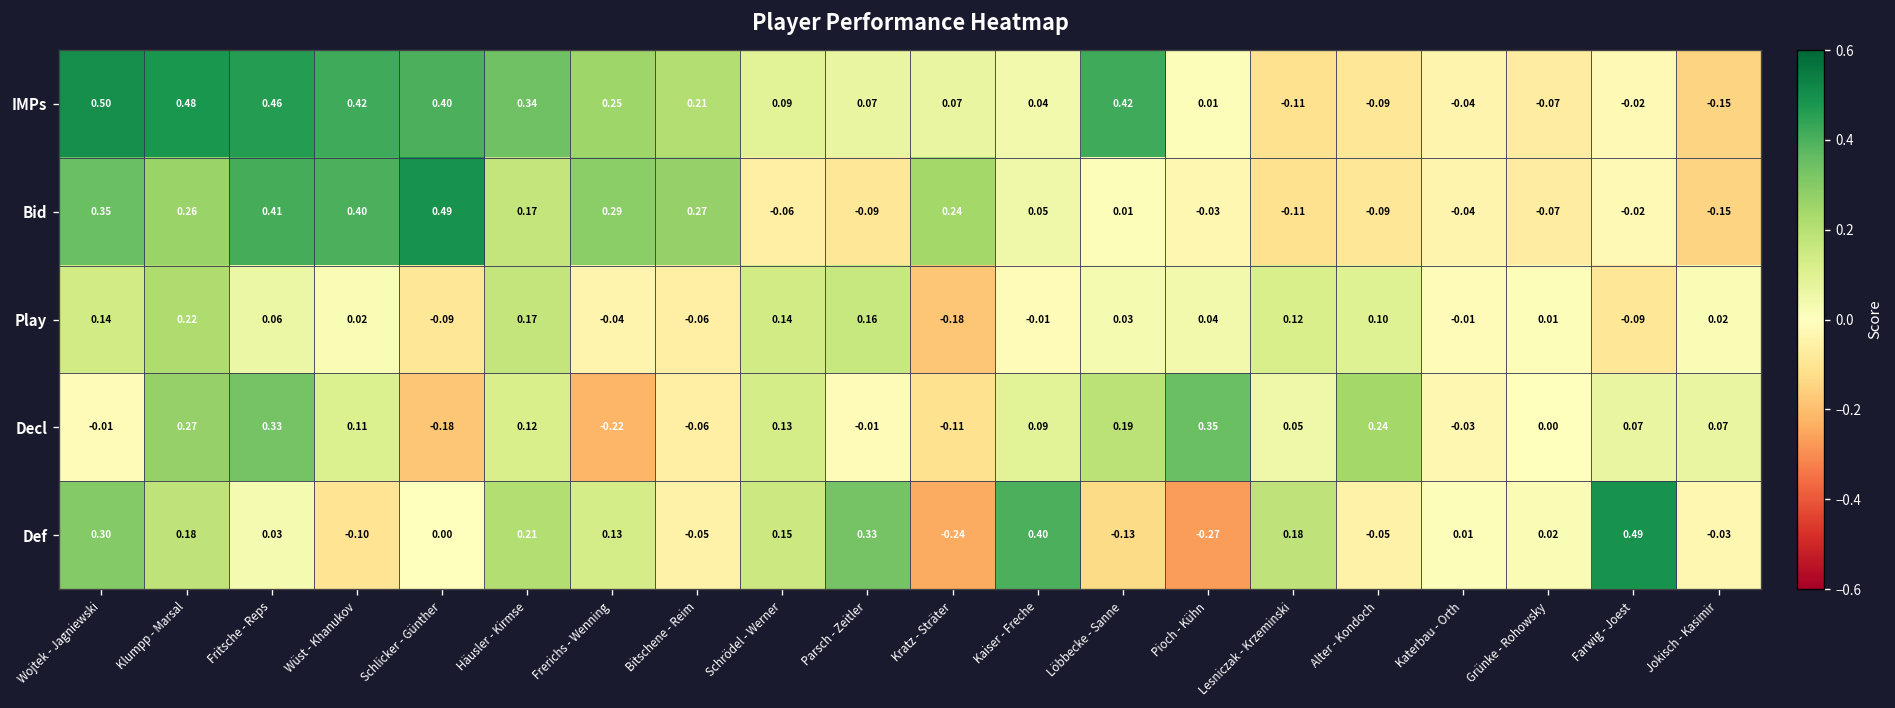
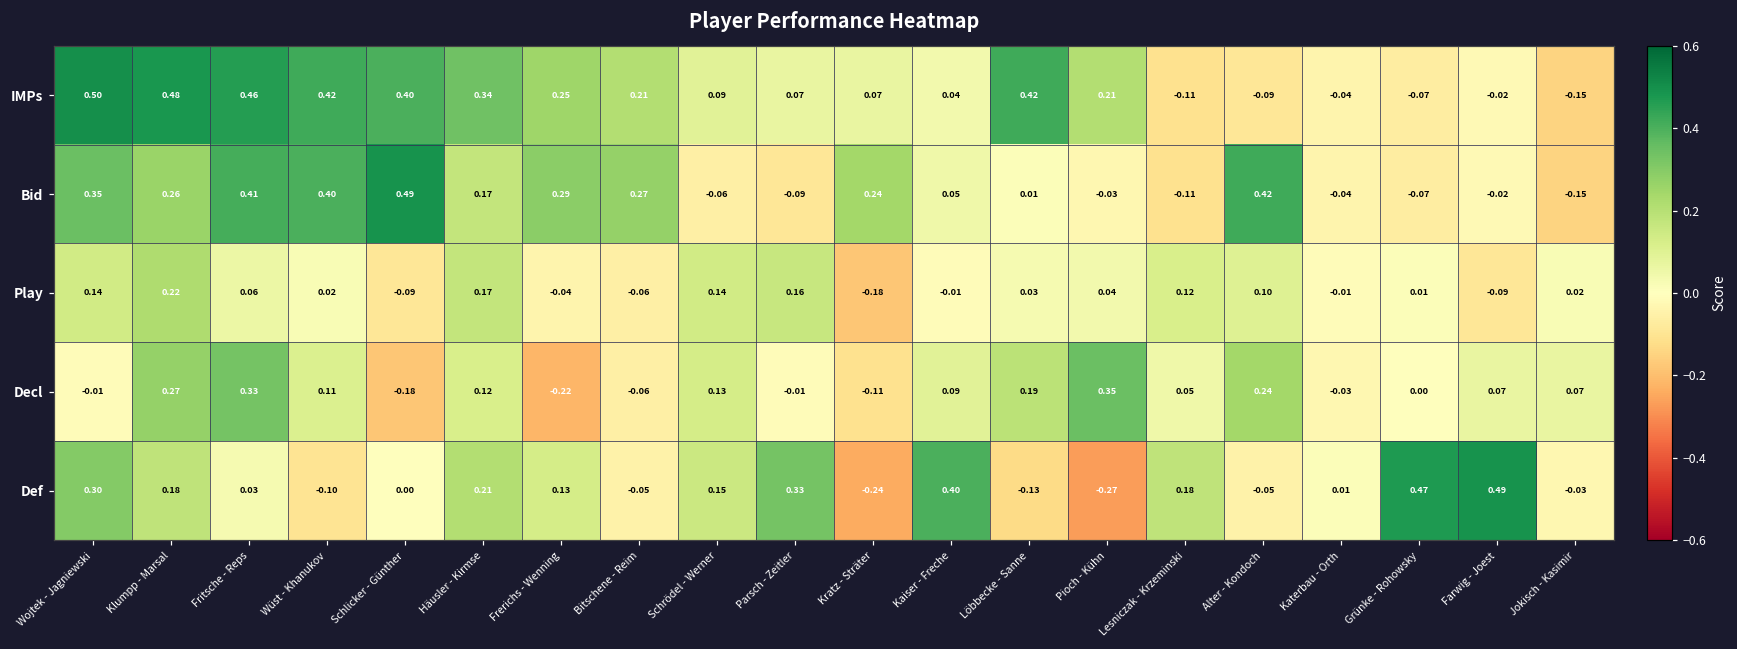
IMPs, Pioch - Kühn: 0.01 -> 0.21
Bid, Alter - Kondoch: -0.09 -> 0.42
Def, Grünke - Rohowsky: 0.02 -> 0.47
